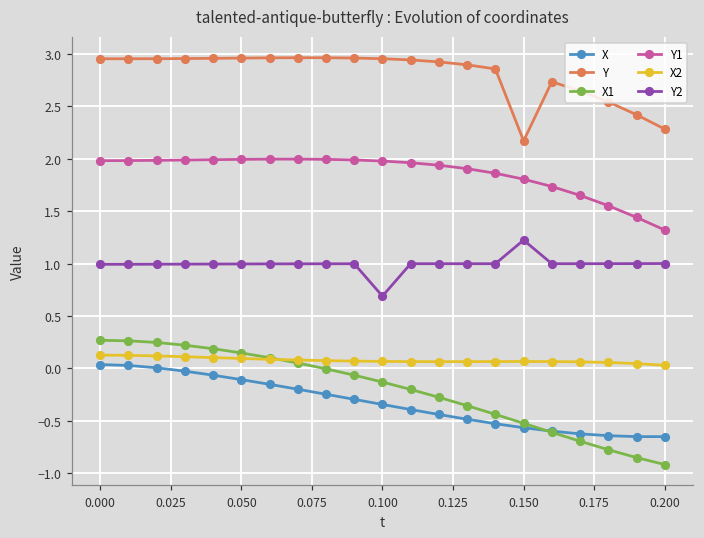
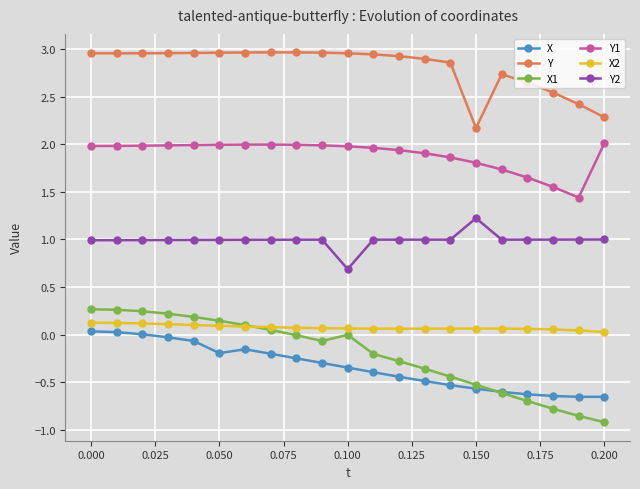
X, 0.050: -0.1 -> -0.2
X1, 0.100: -0.1 -> 0.0
Y1, 0.200: 1.3 -> 2.0
